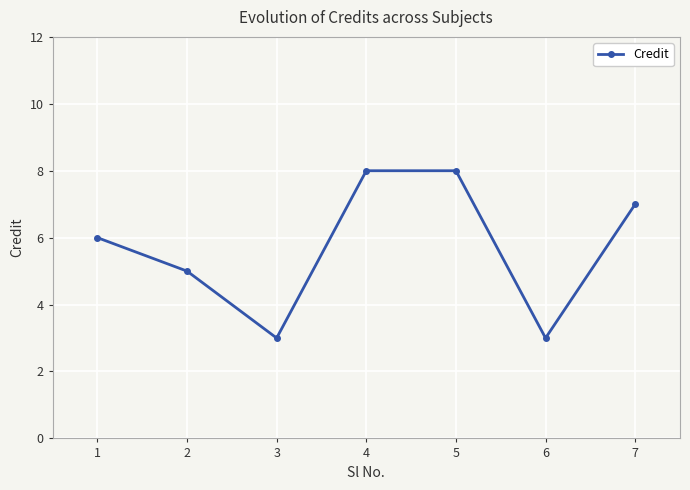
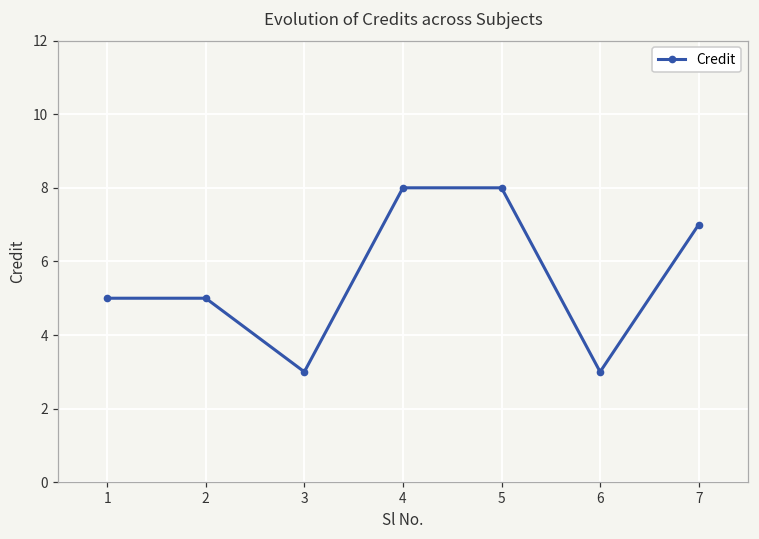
1: 6 -> 5
